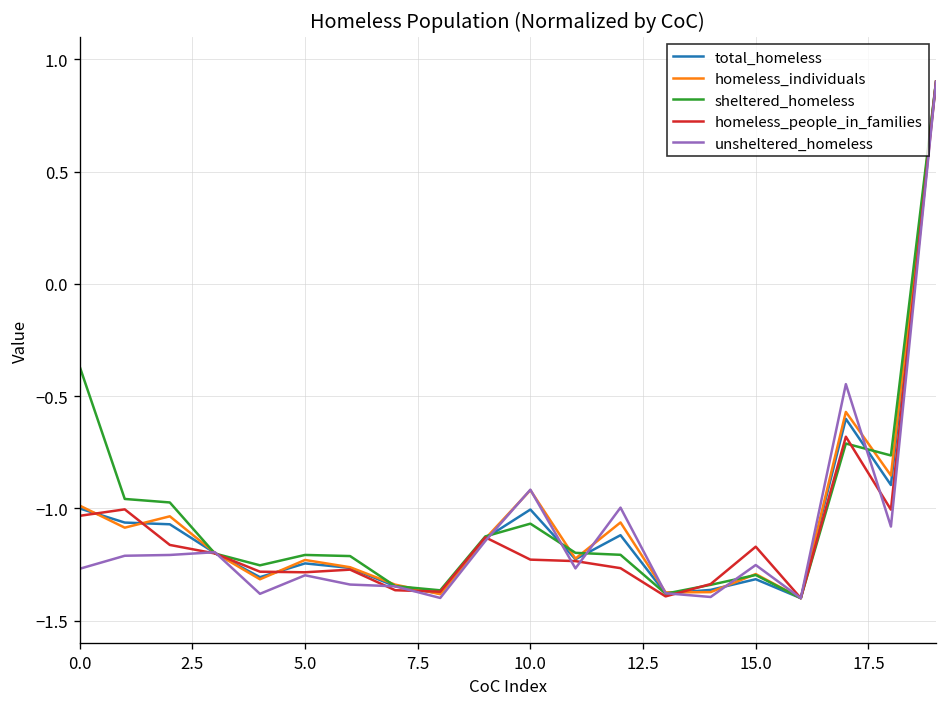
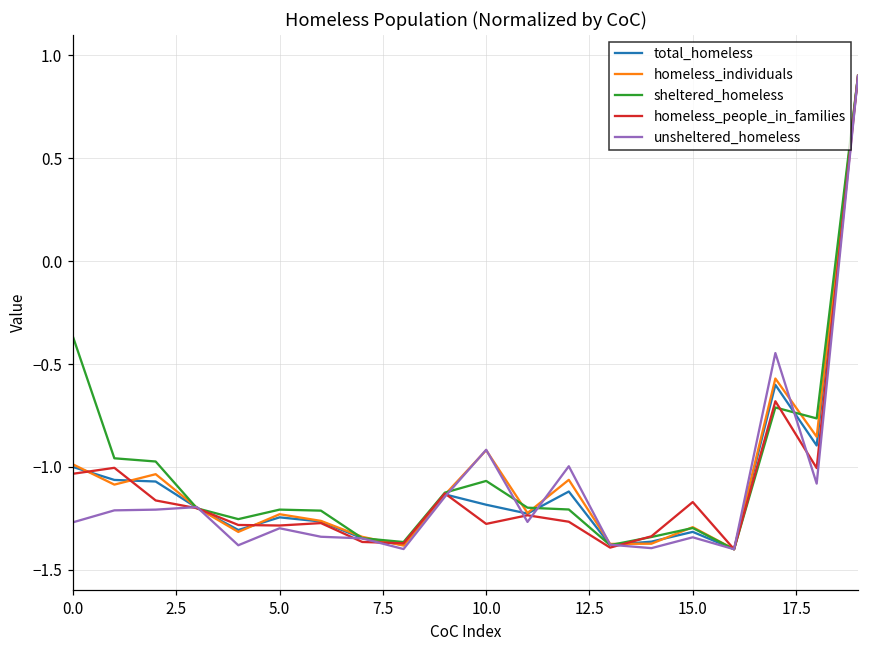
total_homeless, 10.0: -1.01 -> -1.18
homeless_people_in_families, 10.0: -1.23 -> -1.28
unsheltered_homeless, 15.0: -1.25 -> -1.34
